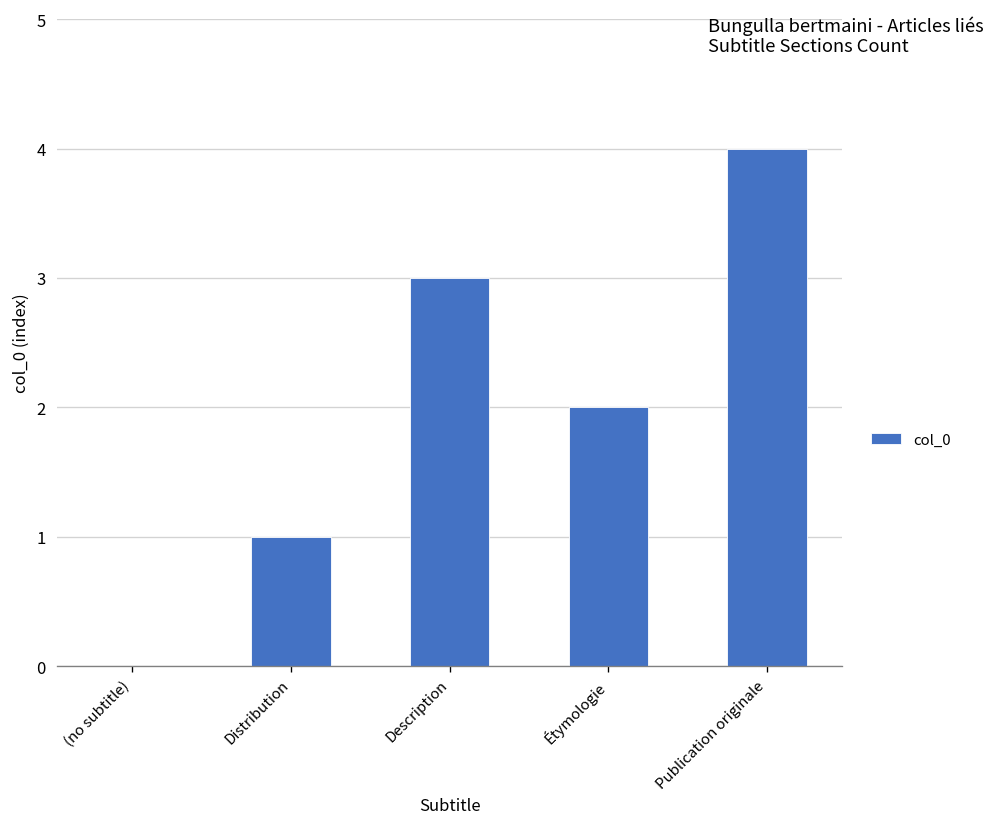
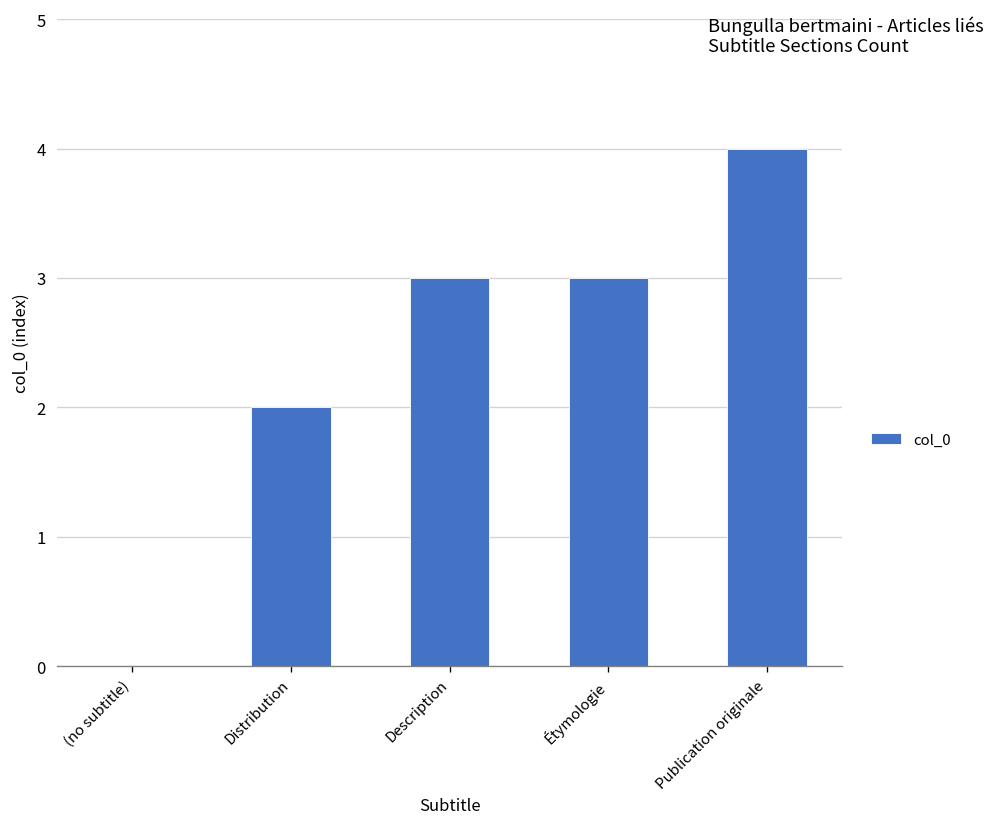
Distribution: 1 -> 2
Étymologie: 2 -> 3
